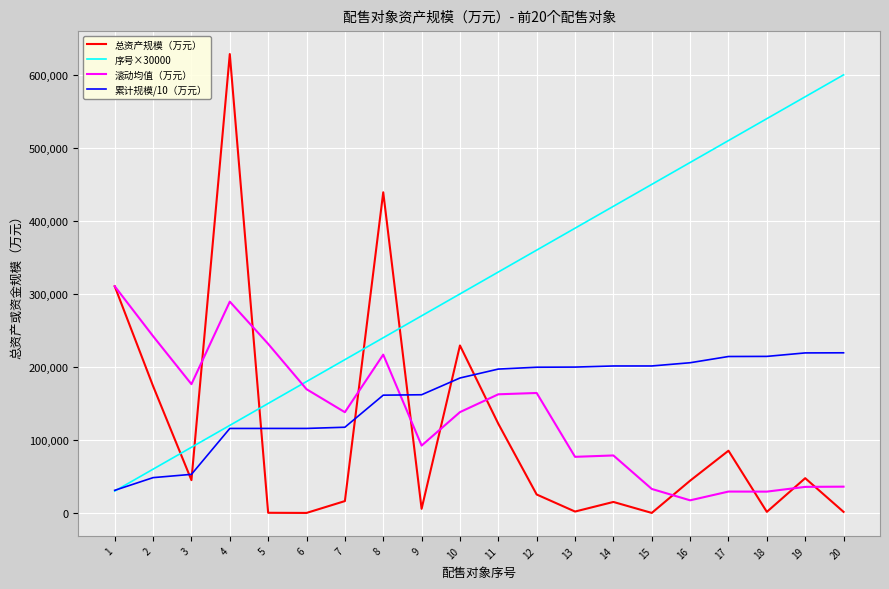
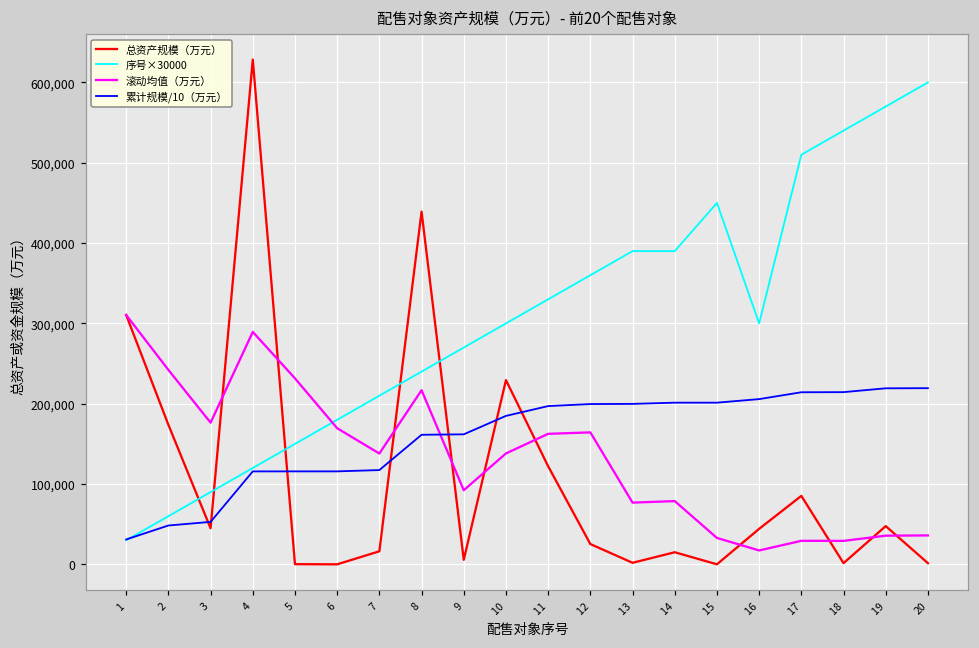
序号×30000, 14: 420,000 -> 390,000
序号×30000, 16: 480,000 -> 300,000
